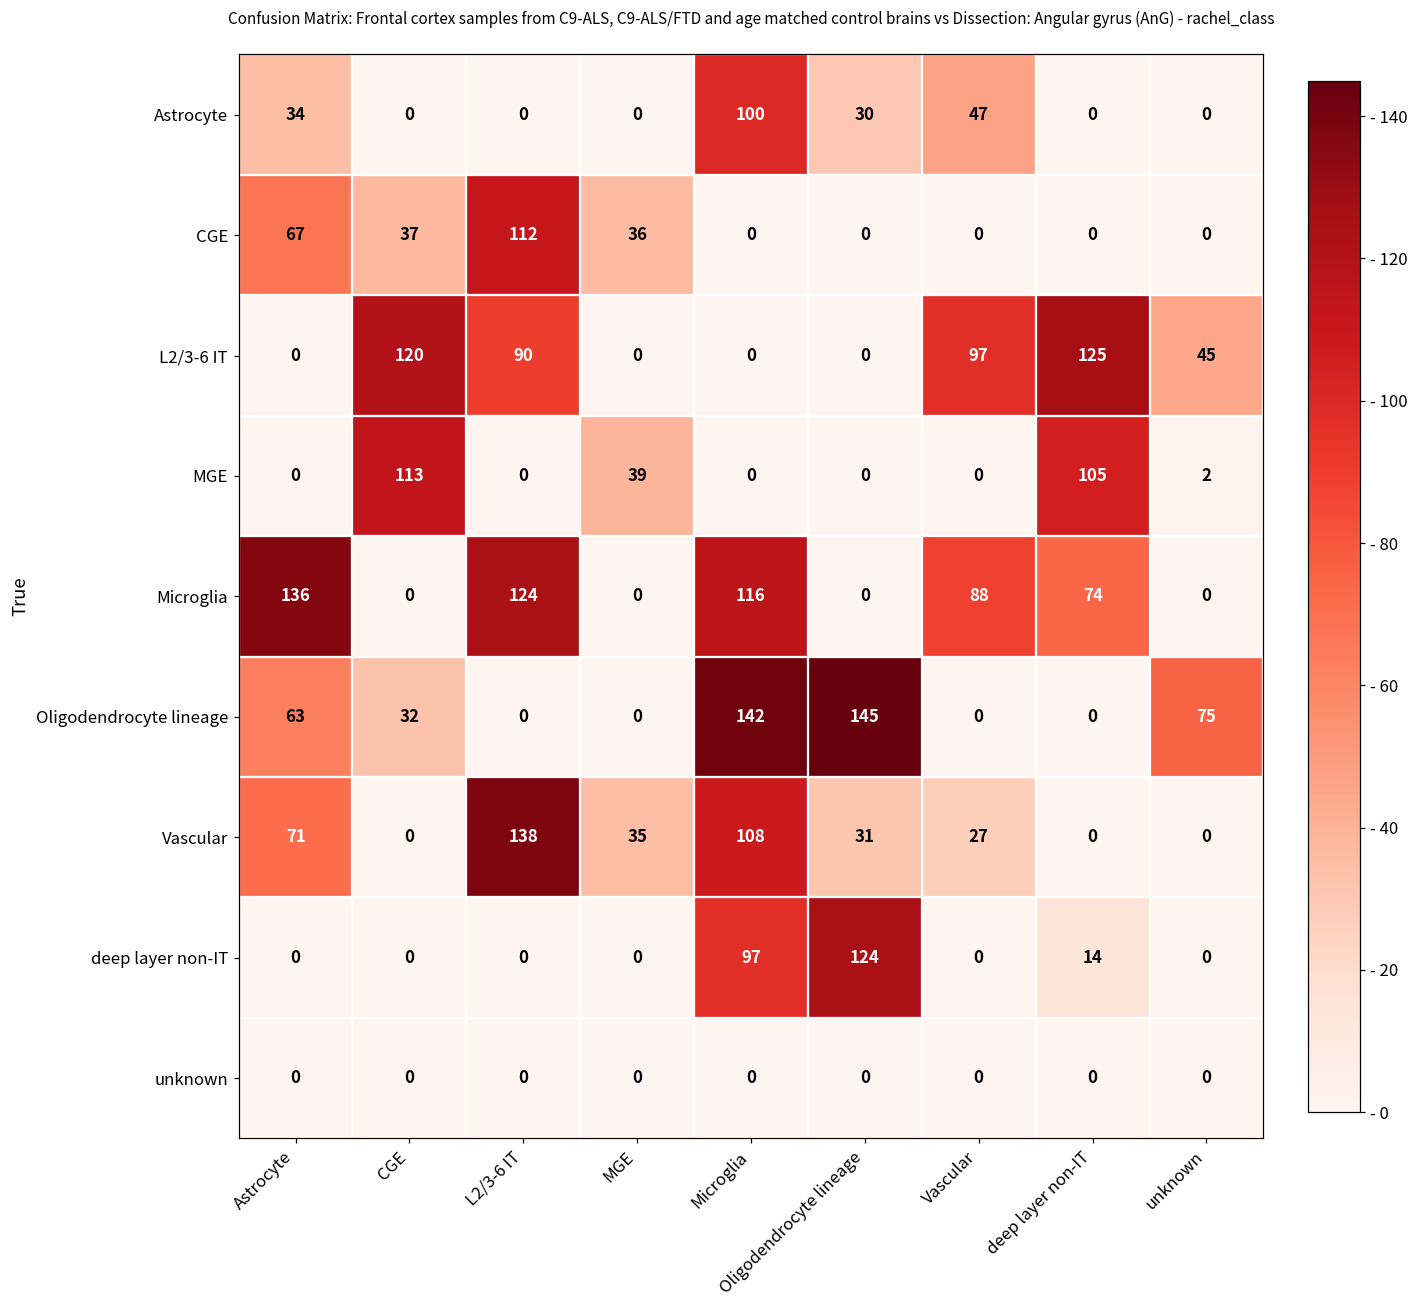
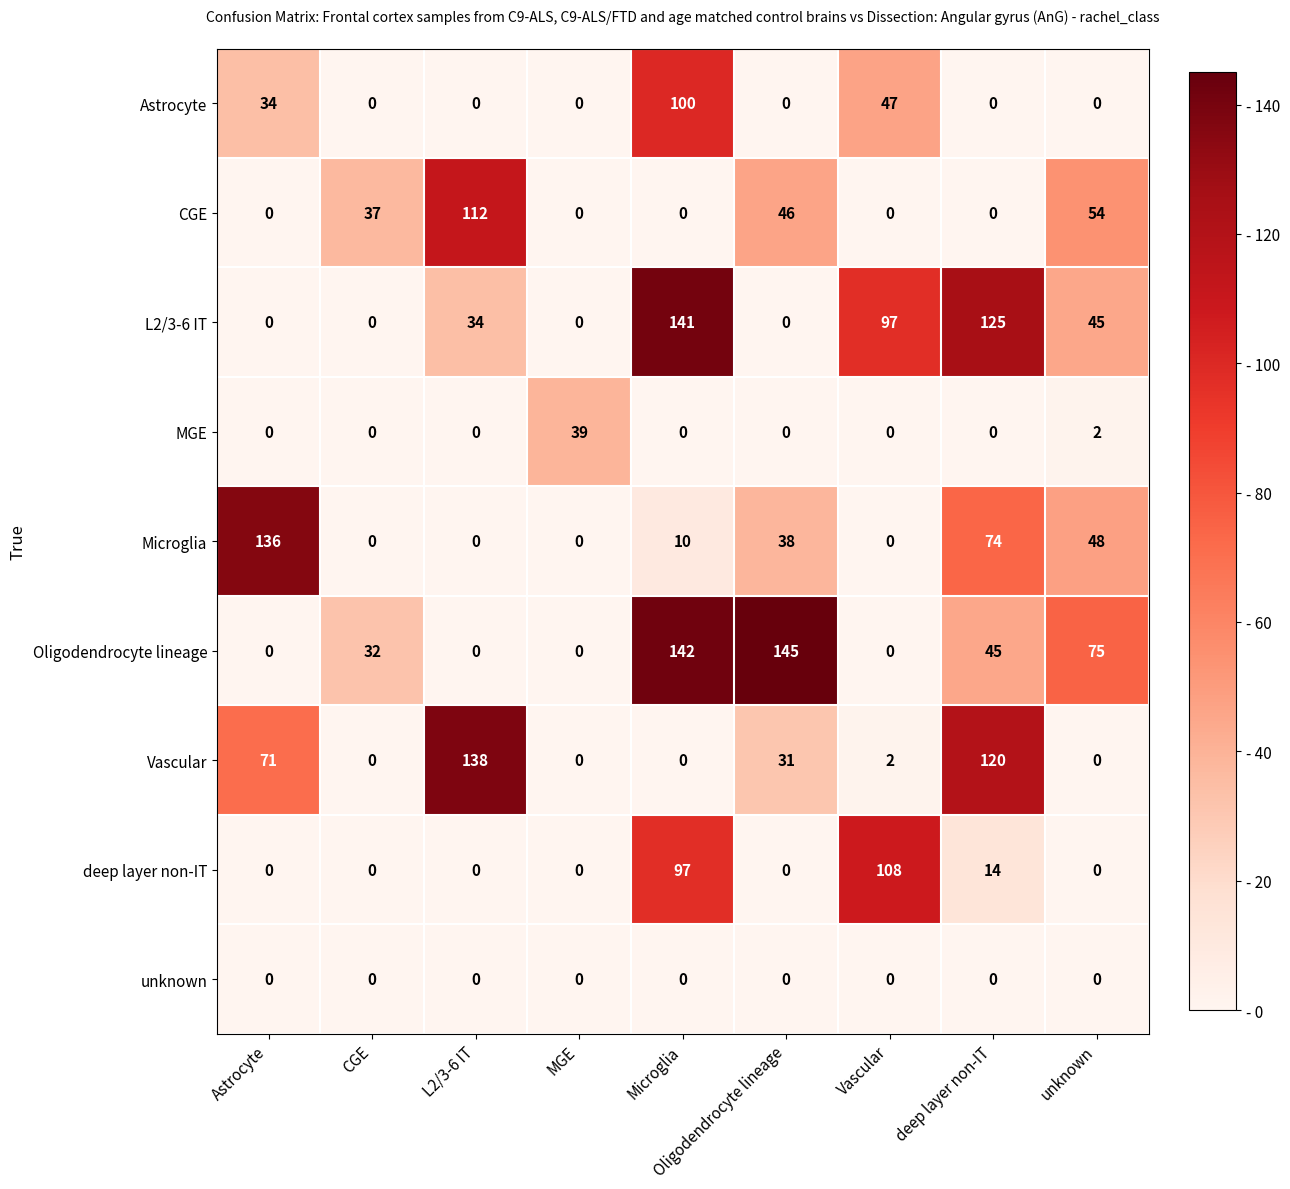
Astrocyte, Oligodendrocyte lineage: 30 -> 0
CGE, Astrocyte: 67 -> 0
CGE, MGE: 36 -> 0
CGE, Oligodendrocyte lineage: 0 -> 46
CGE, unknown: 0 -> 54
L2/3-6 IT, CGE: 120 -> 0
L2/3-6 IT, L2/3-6 IT: 90 -> 34
L2/3-6 IT, Microglia: 0 -> 141
MGE, CGE: 113 -> 0
MGE, deep layer non-IT: 105 -> 0
Microglia, L2/3-6 IT: 124 -> 0
Microglia, Microglia: 116 -> 10
Microglia, Oligodendrocyte lineage: 0 -> 38
Microglia, Vascular: 88 -> 0
Microglia, unknown: 0 -> 48
Oligodendrocyte lineage, Astrocyte: 63 -> 0
Oligodendrocyte lineage, deep layer non-IT: 0 -> 45
Vascular, MGE: 35 -> 0
Vascular, Microglia: 108 -> 0
Vascular, Vascular: 27 -> 2
Vascular, deep layer non-IT: 0 -> 120
deep layer non-IT, Oligodendrocyte lineage: 124 -> 0
deep layer non-IT, Vascular: 0 -> 108
